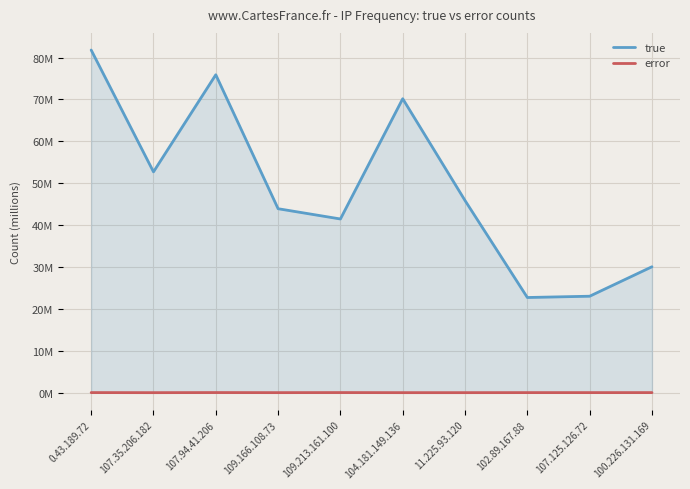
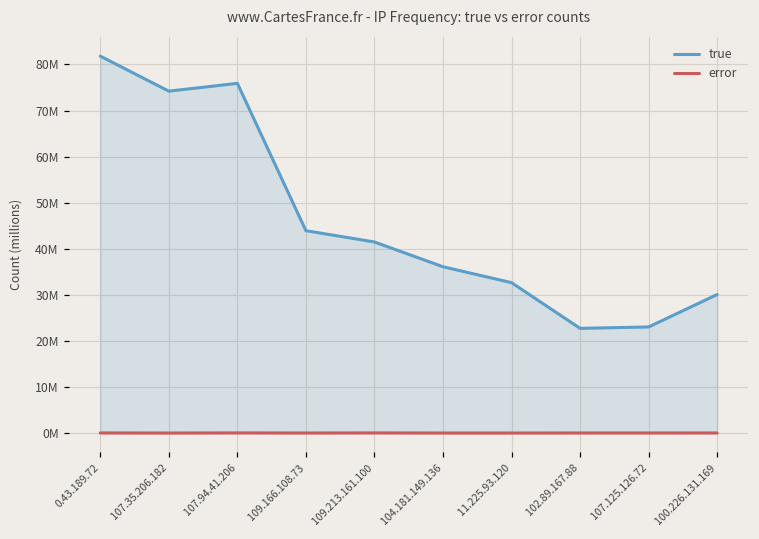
true, 107.35.206.182: 53000000 -> 74000000
true, 104.181.149.136: 70000000 -> 36000000
true, 11.225.93.120: 46000000 -> 33000000
